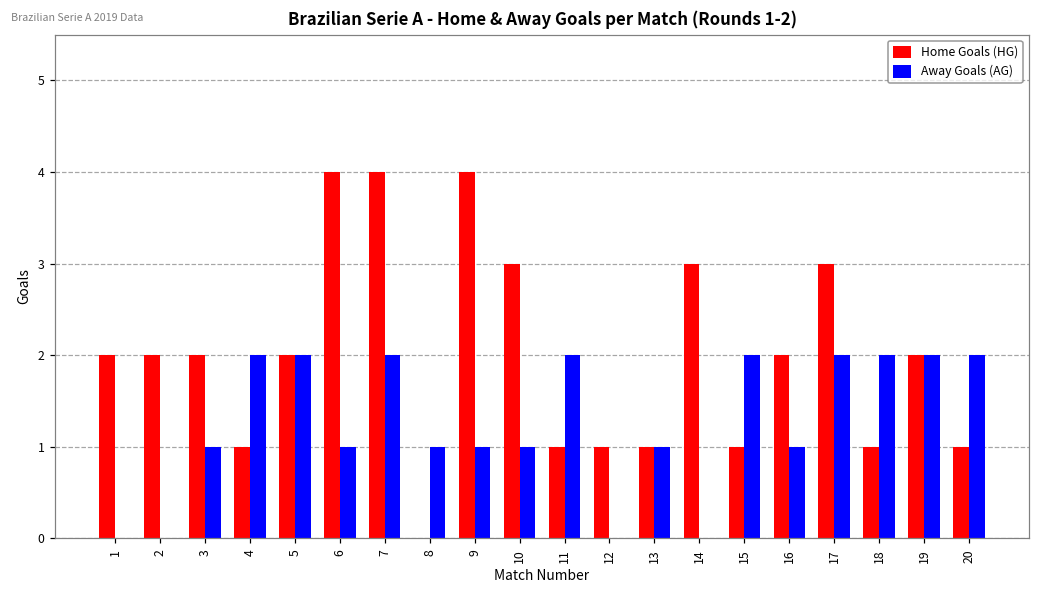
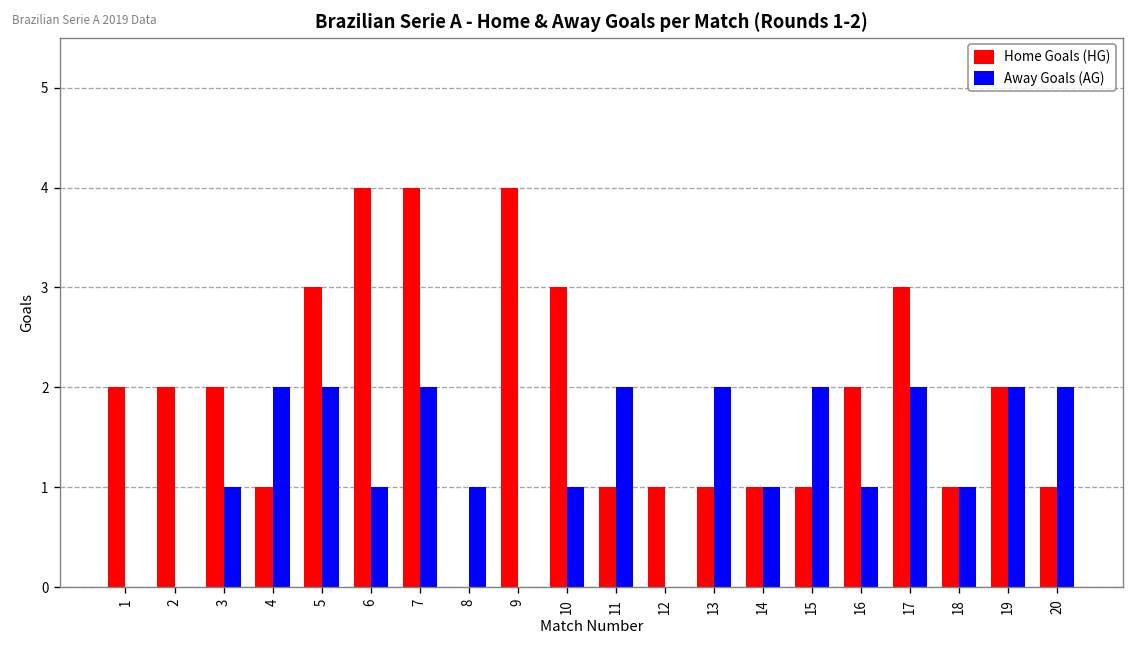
Home Goals (HG), 5: 2 -> 3
Away Goals (AG), 9: 1 -> 0
Away Goals (AG), 13: 1 -> 2
Home Goals (HG), 14: 3 -> 1
Away Goals (AG), 14: 0 -> 1
Away Goals (AG), 18: 2 -> 1
